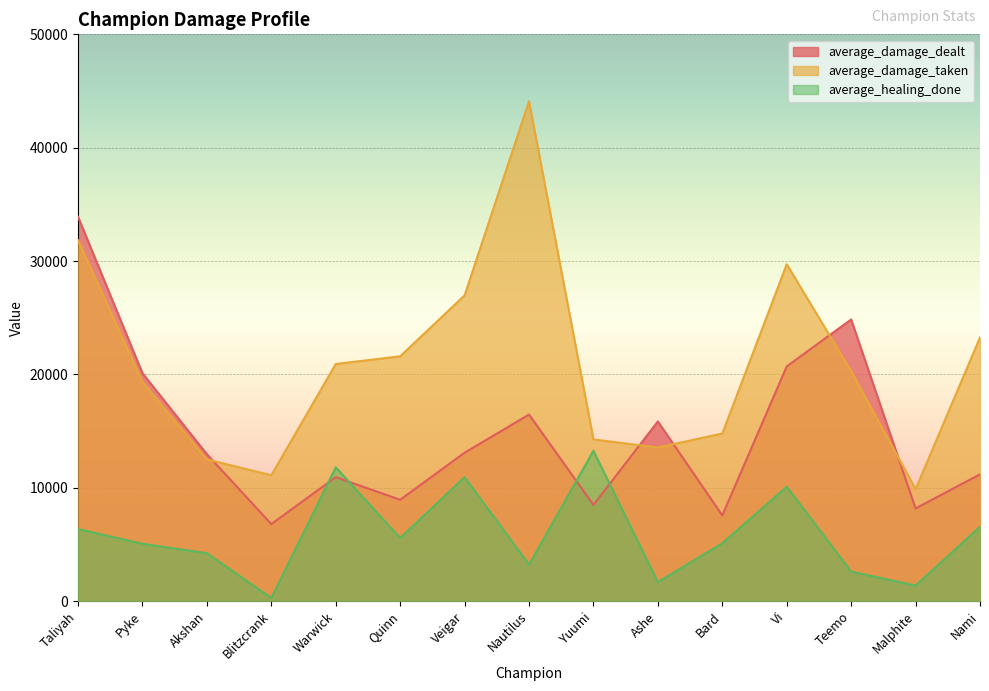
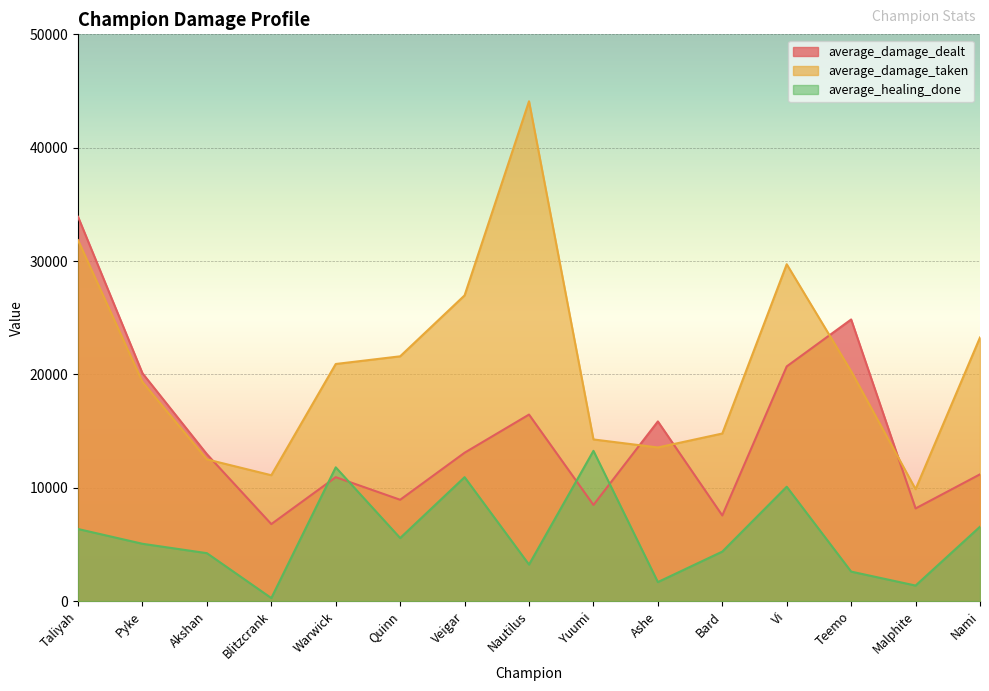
average_healing_done, Bard: 5100 -> 4400
